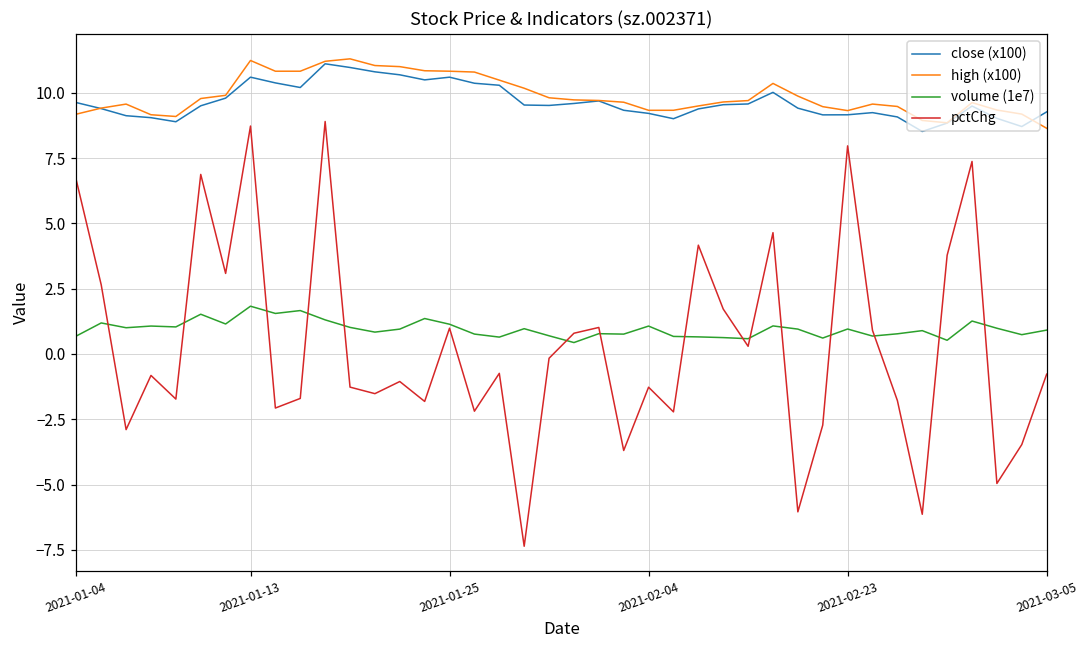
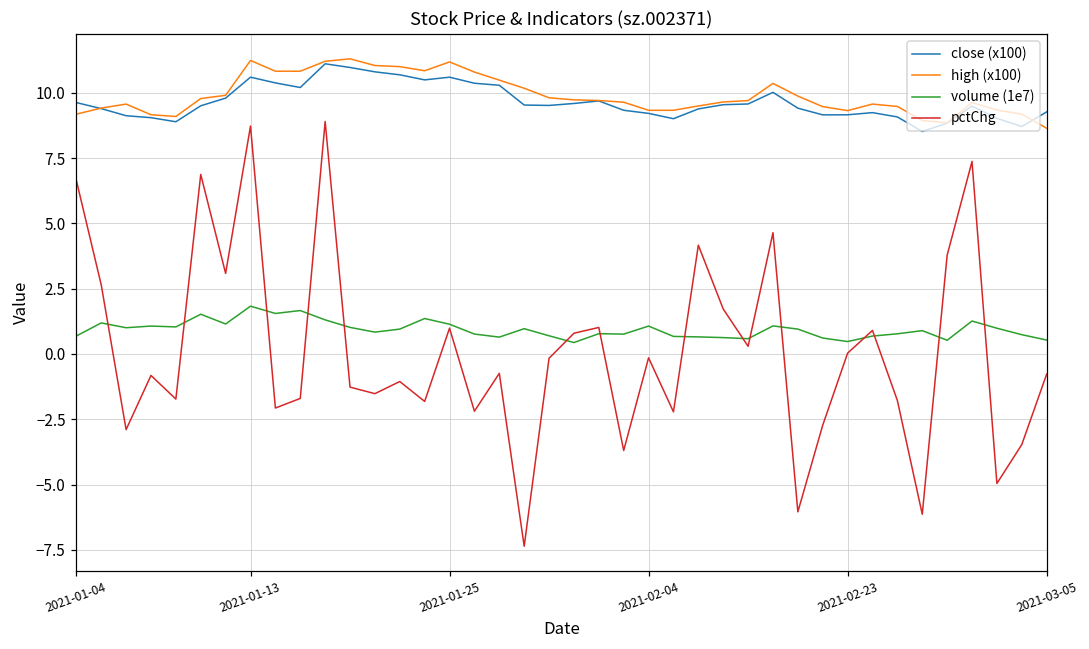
high (x100), 2021-01-25: 10.8 -> 11.2
pctChg, 2021-02-04: -1.3 -> -0.1
volume (1e7), 2021-02-23: 1.0 -> 0.5
pctChg, 2021-02-23: 8.0 -> 0.0
volume (1e7), 2021-03-05: 0.9 -> 0.5
